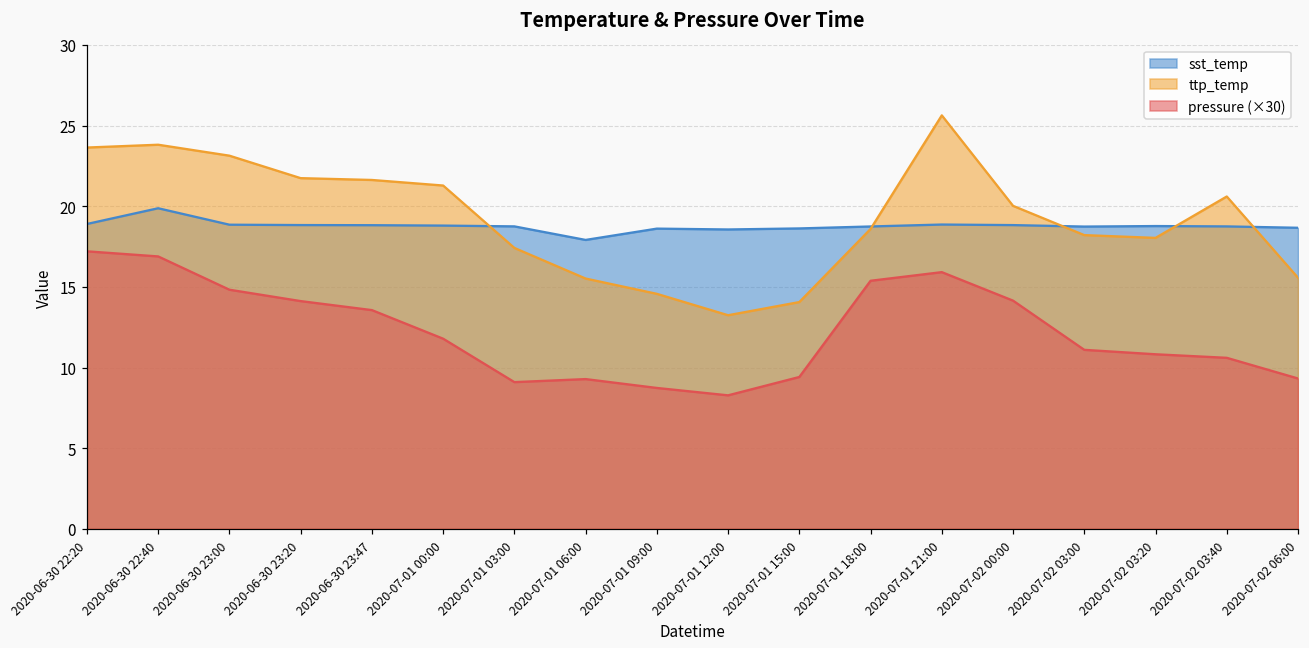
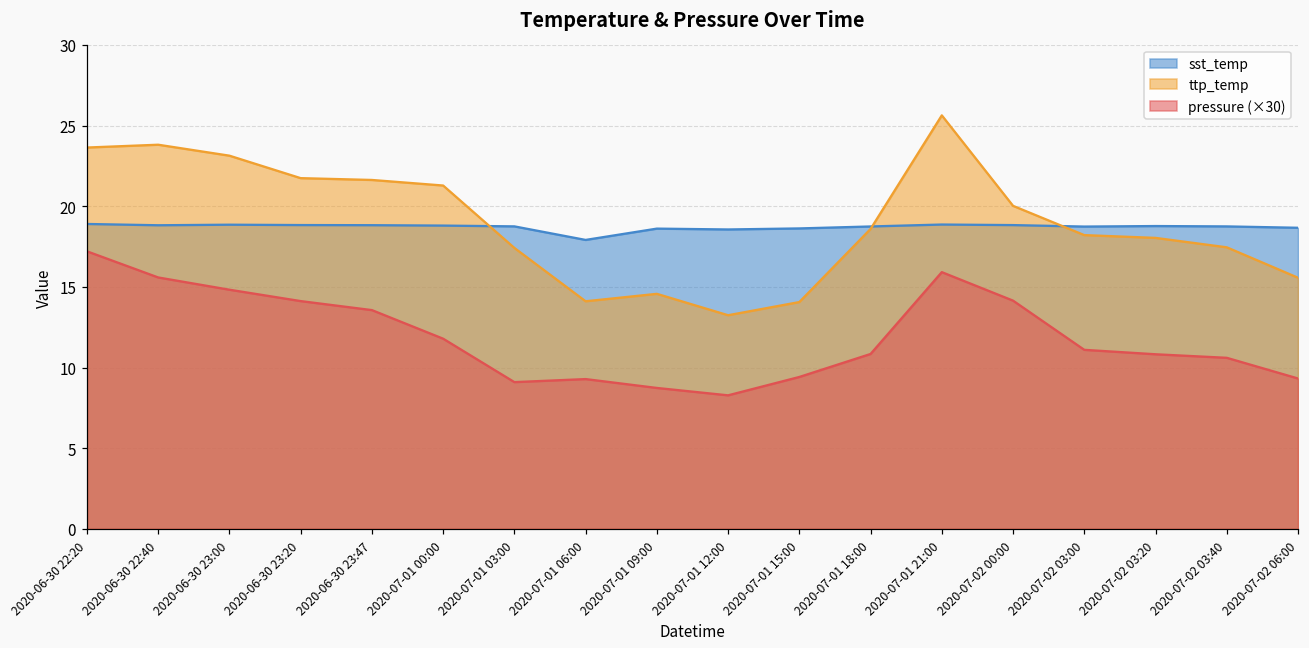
sst_temp, 2020-06-30 22:40: 19.9 -> 18.8
pressure (×30), 2020-06-30 22:40: 16.9 -> 15.6
ttp_temp, 2020-07-01 06:00: 15.5 -> 14.1
pressure (×30), 2020-07-01 18:00: 15.4 -> 10.8
ttp_temp, 2020-07-02 03:40: 20.6 -> 17.5
